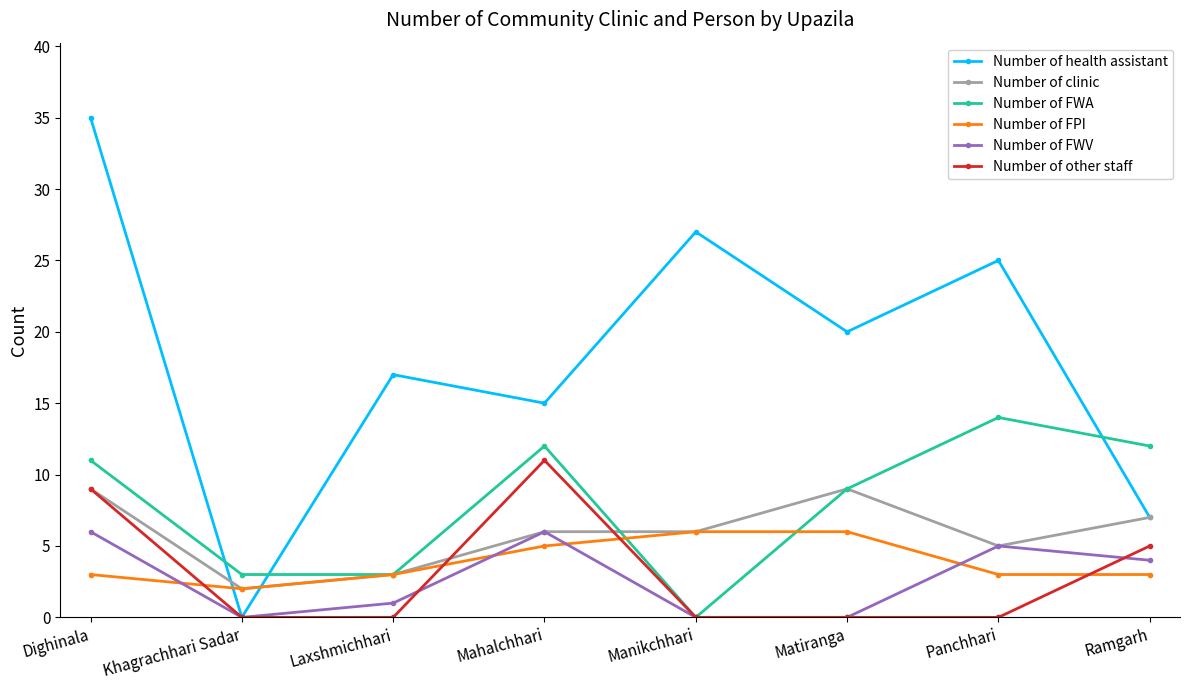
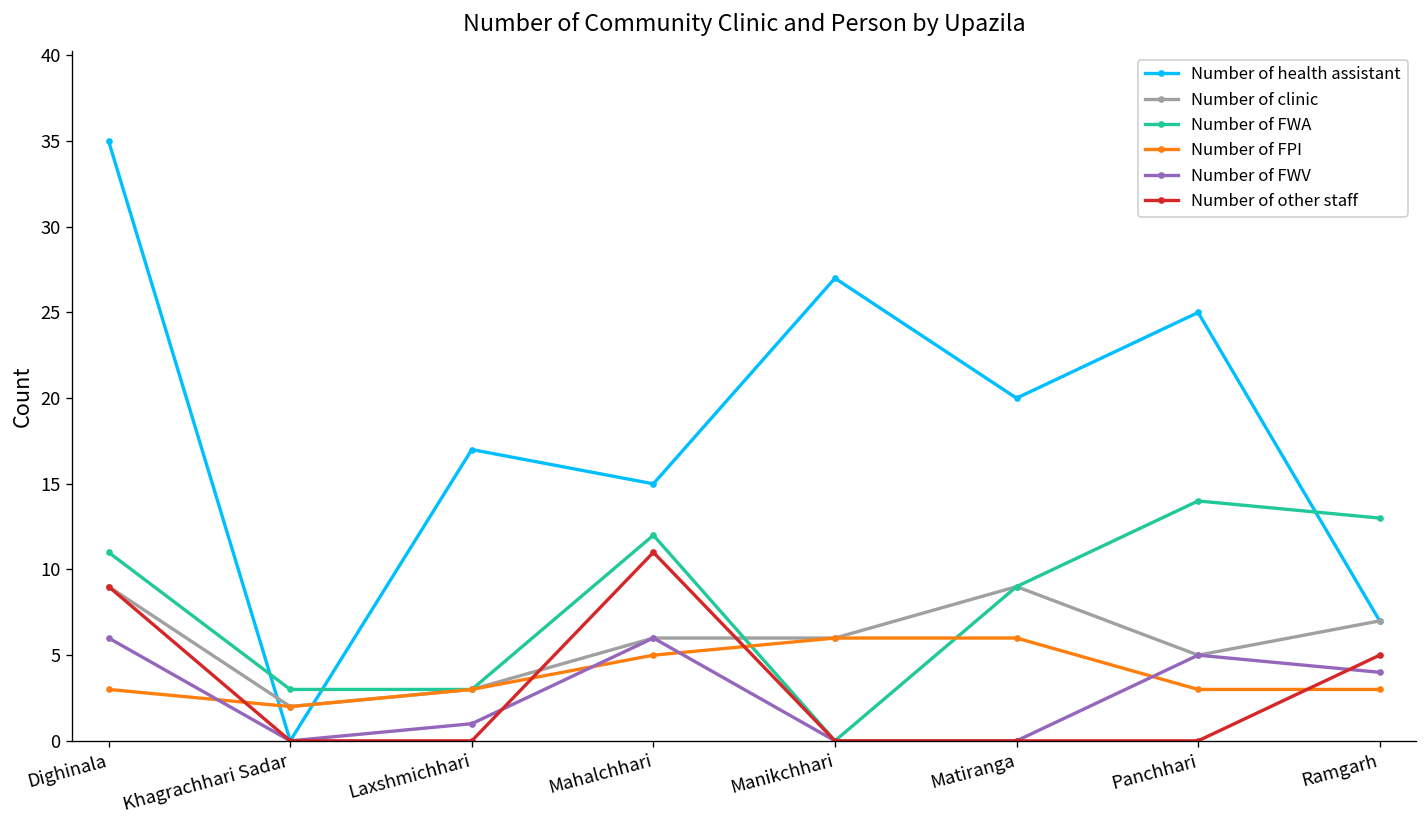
Number of FWA, Ramgarh: 12 -> 13
